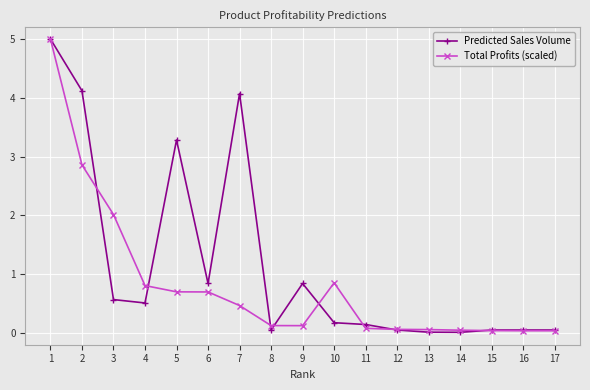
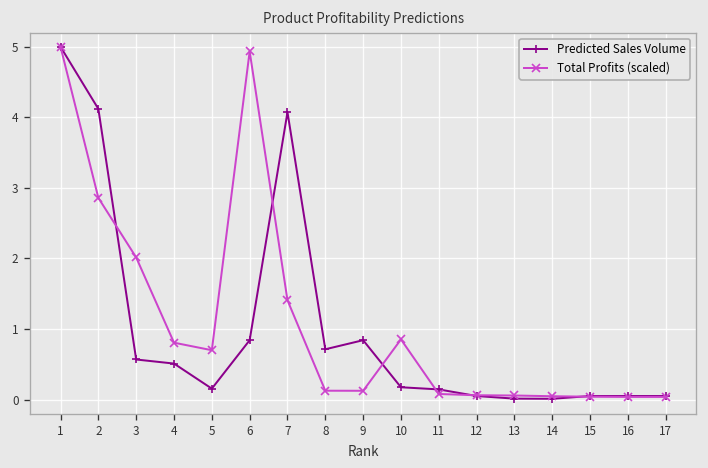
Predicted Sales Volume, 5: 3.3 -> 0.2
Total Profits (scaled), 6: 0.7 -> 4.9
Total Profits (scaled), 7: 0.5 -> 1.4
Predicted Sales Volume, 8: 0.0 -> 0.7
